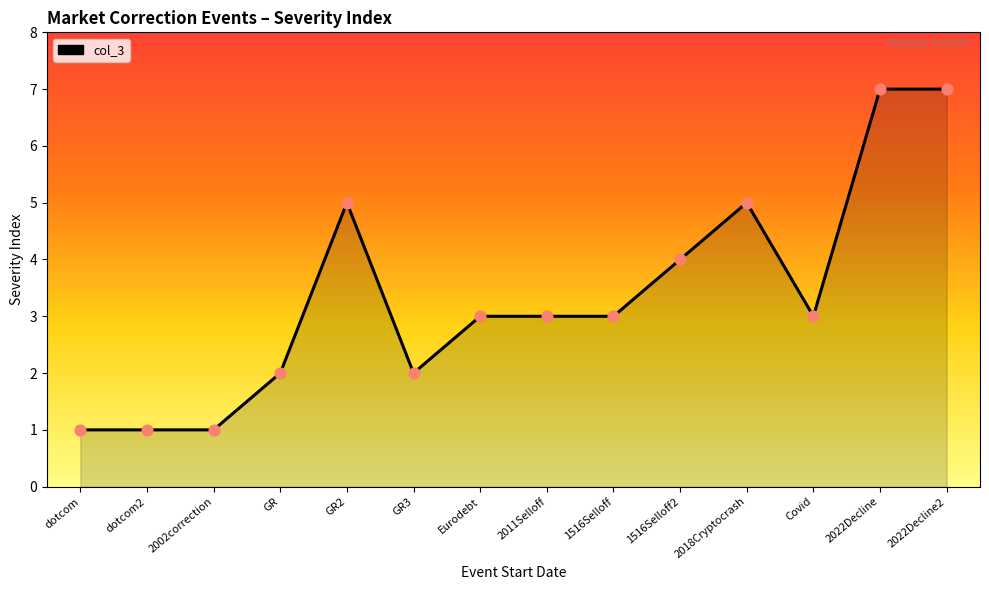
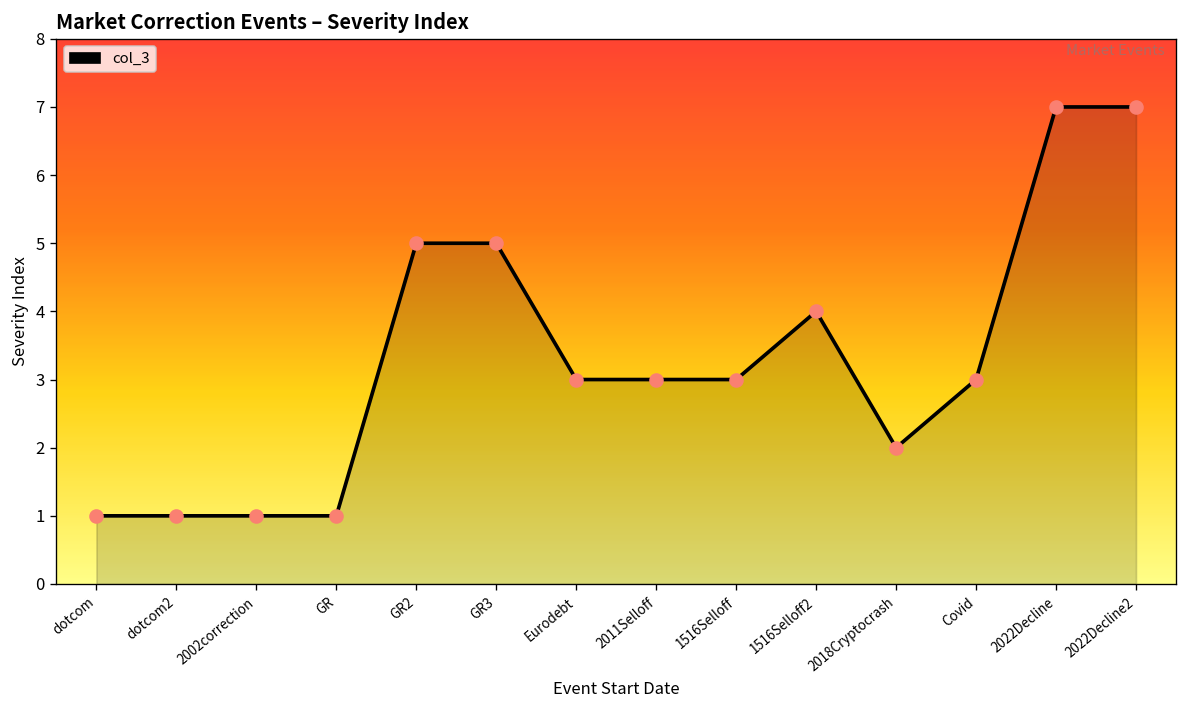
GR: 2 -> 1
GR3: 2 -> 5
2018Cryptocrash: 5 -> 2
